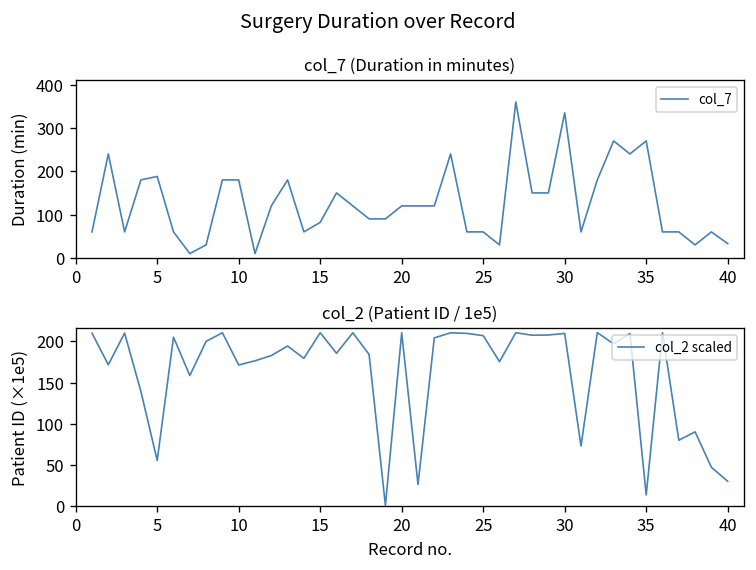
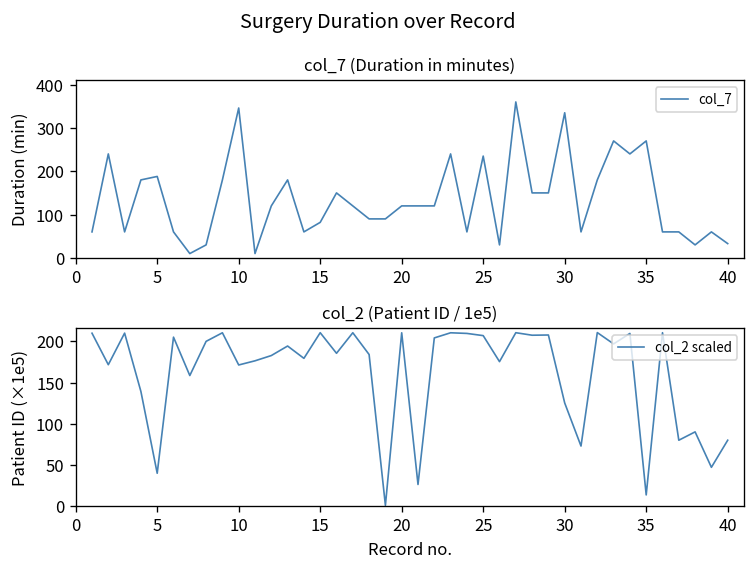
col_7 (Duration in minutes), 10: 180 -> 350
col_7 (Duration in minutes), 25: 60 -> 240
col_2 (Patient ID / 1e5), 5: 60 -> 40
col_2 (Patient ID / 1e5), 30: 210 -> 130
col_2 (Patient ID / 1e5), 40: 30 -> 80
